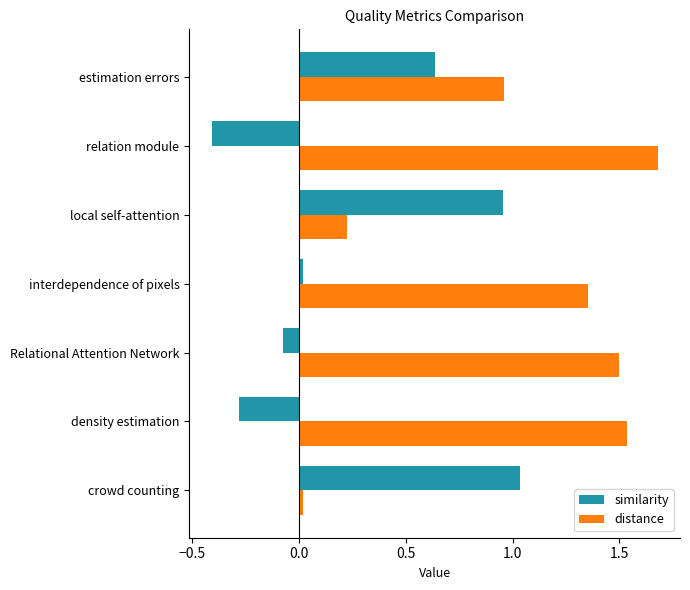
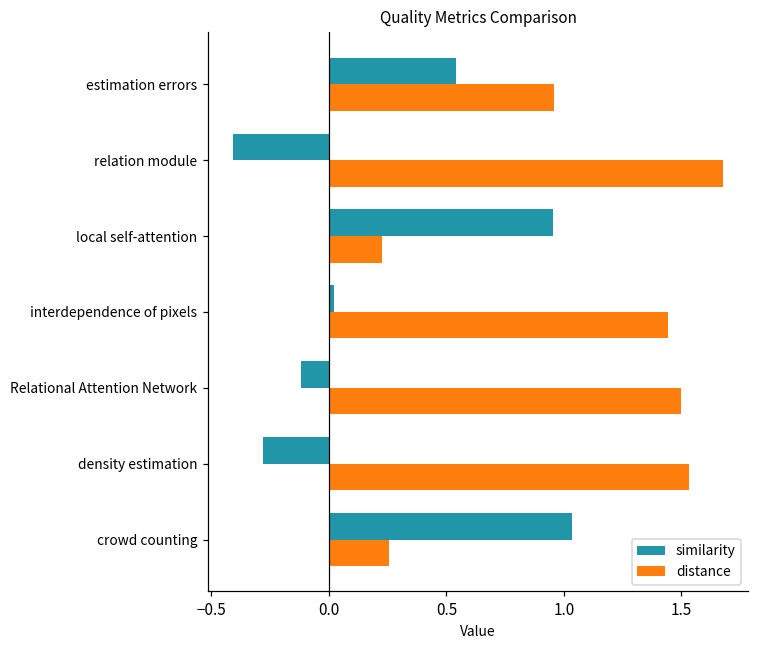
similarity, estimation errors: 0.64 -> 0.54
distance, interdependence of pixels: 1.35 -> 1.44
similarity, Relational Attention Network: -0.07 -> -0.12
distance, crowd counting: 0.02 -> 0.26
